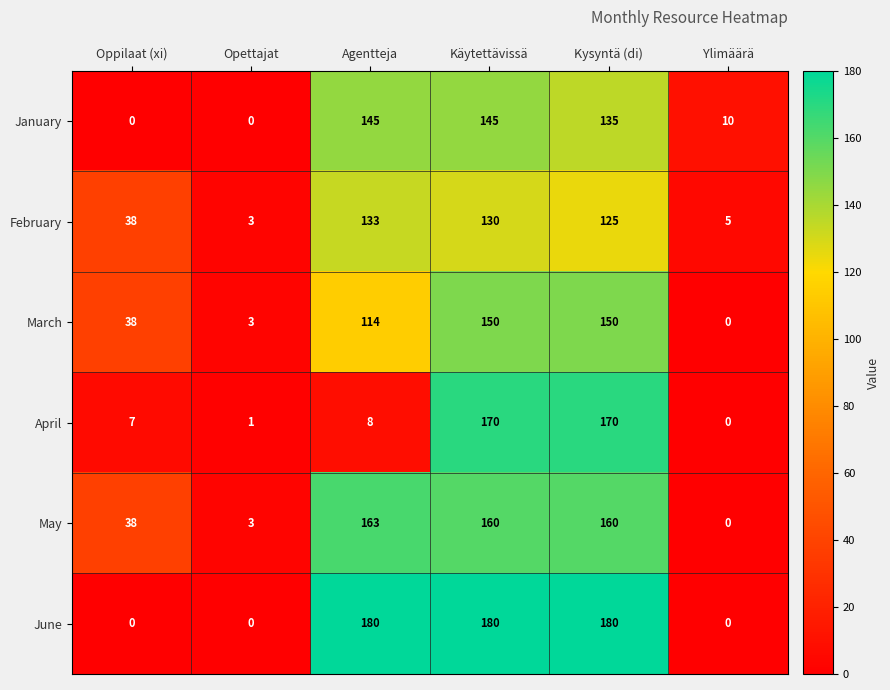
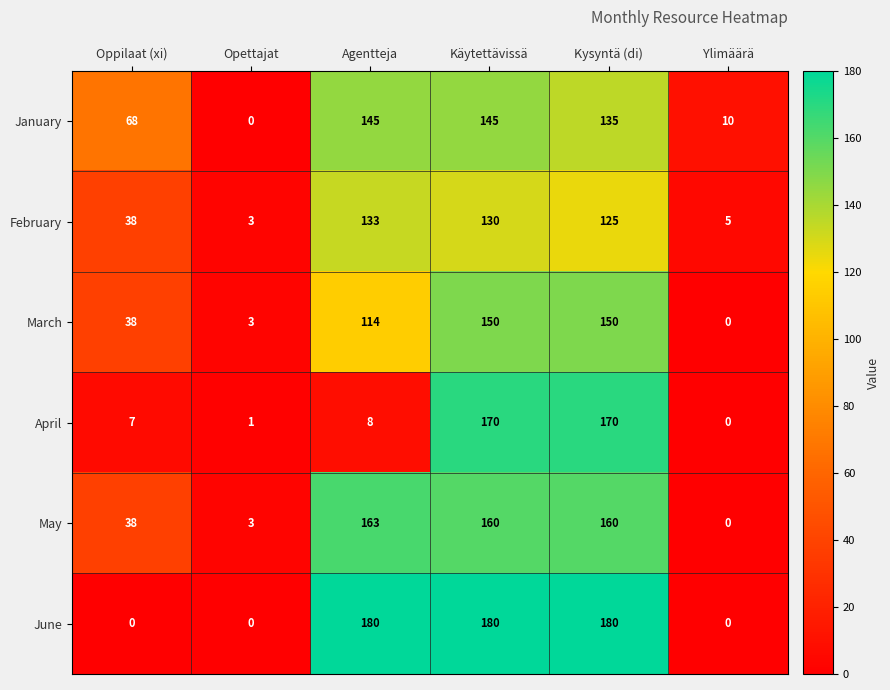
January, Oppilaat (xi): 0 -> 68
